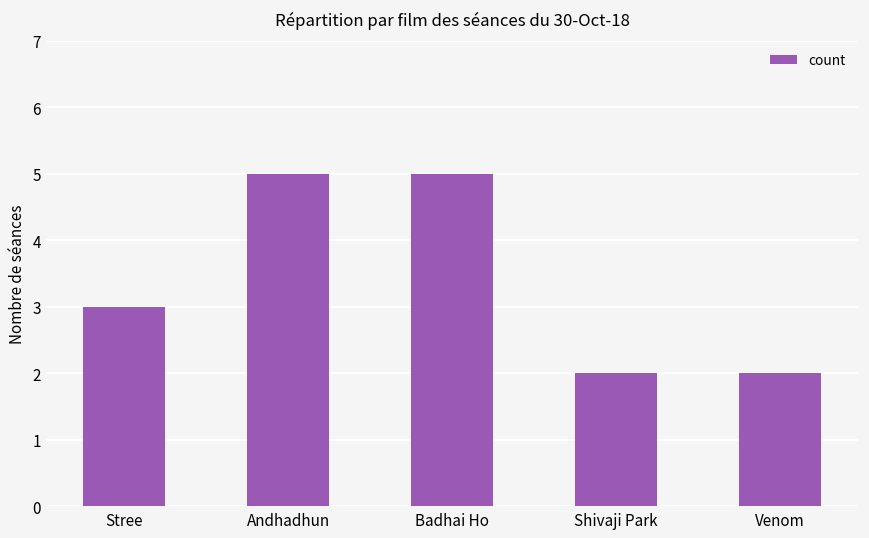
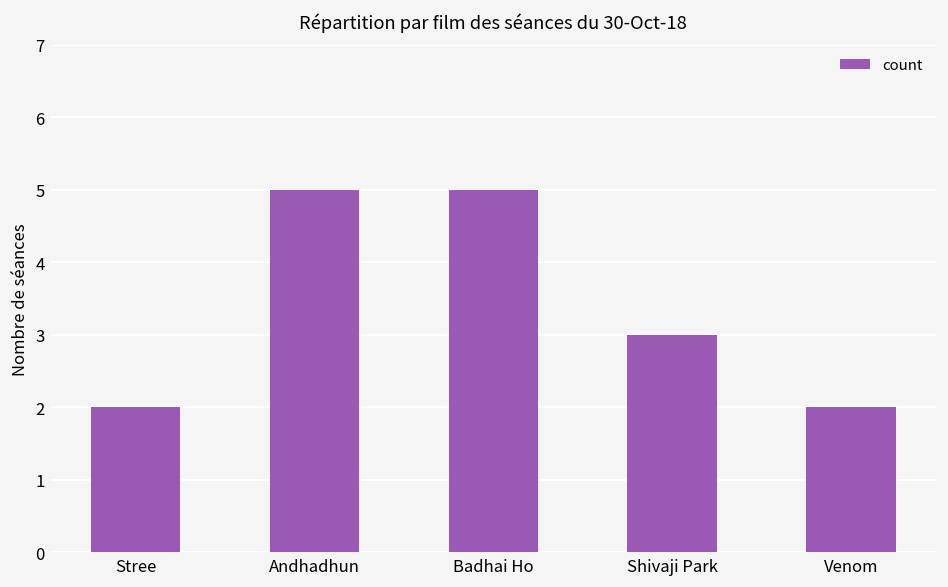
Stree: 3 -> 2
Shivaji Park: 2 -> 3
